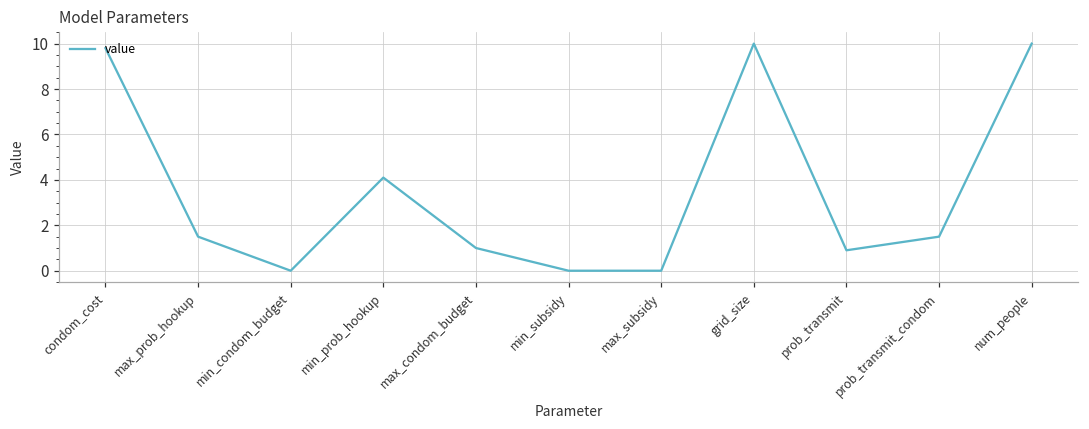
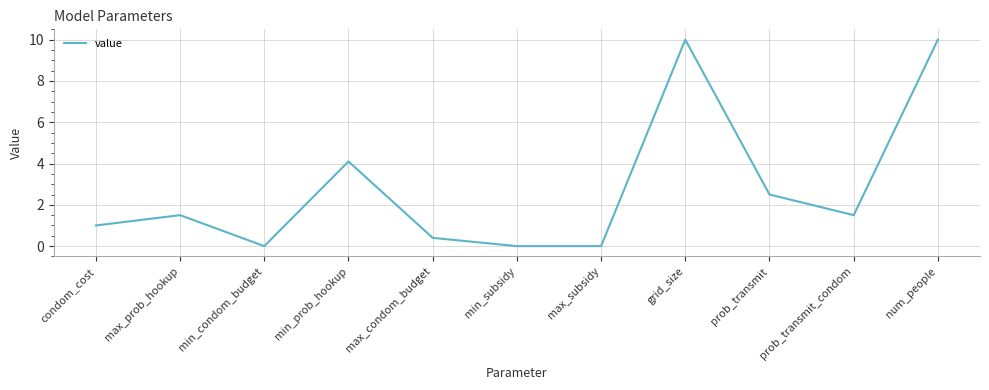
condom_cost: 9.8 -> 1.0
max_condom_budget: 1.0 -> 0.4
prob_transmit: 0.9 -> 2.5
